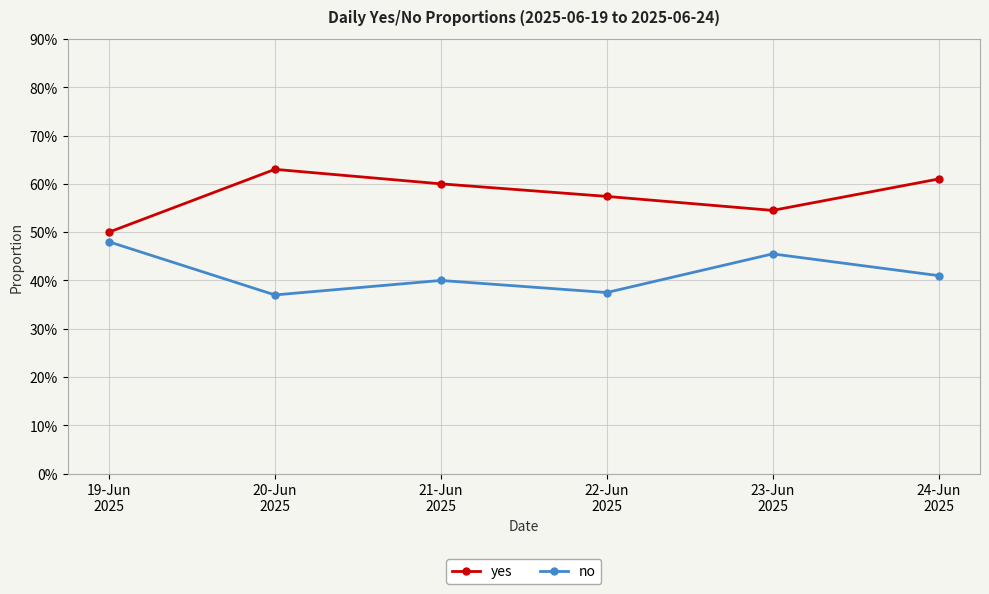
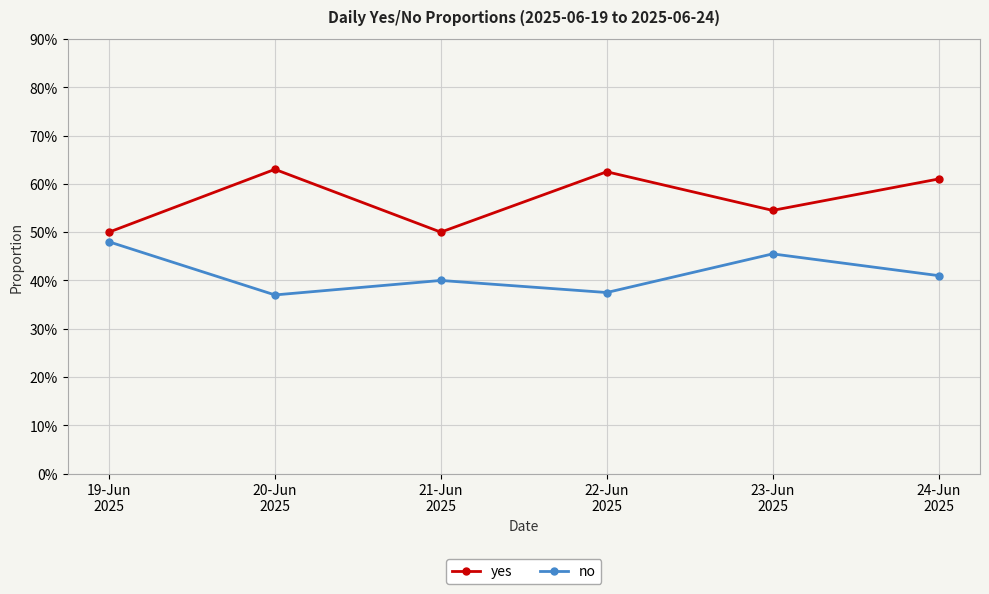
yes, 21-Jun 2025: 60% -> 50%
yes, 22-Jun 2025: 57% -> 63%
